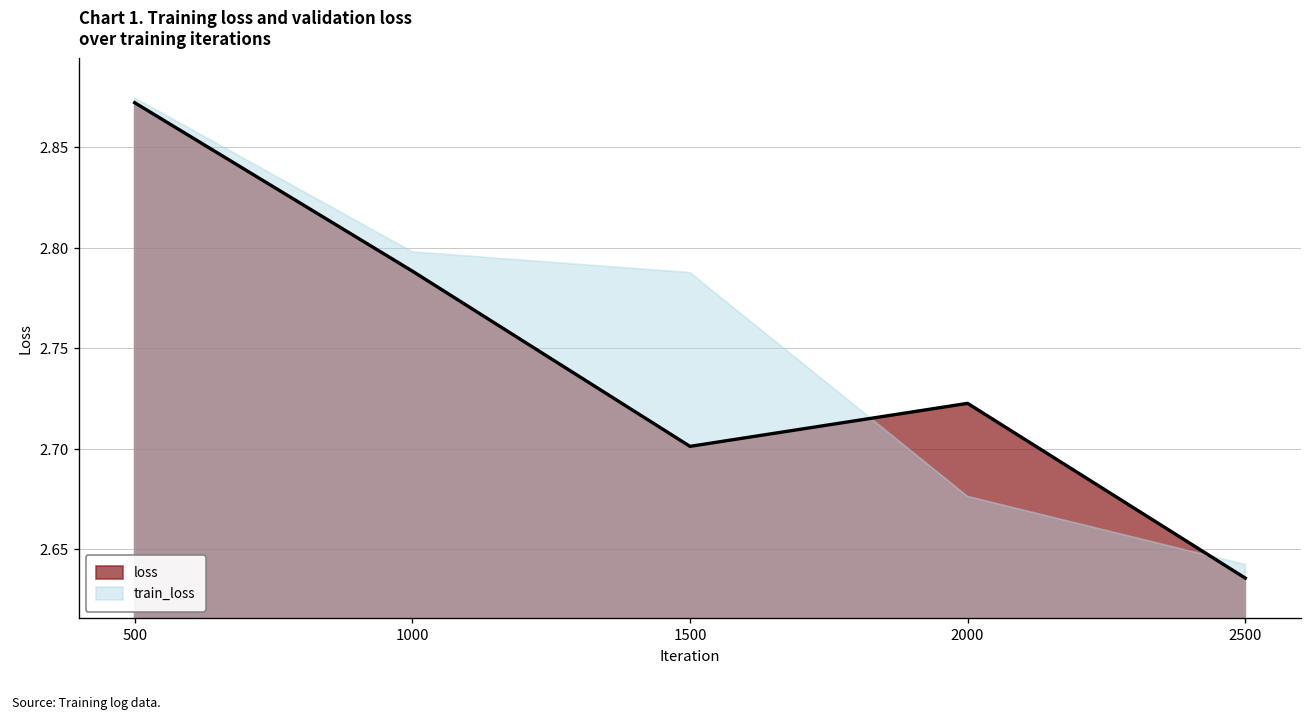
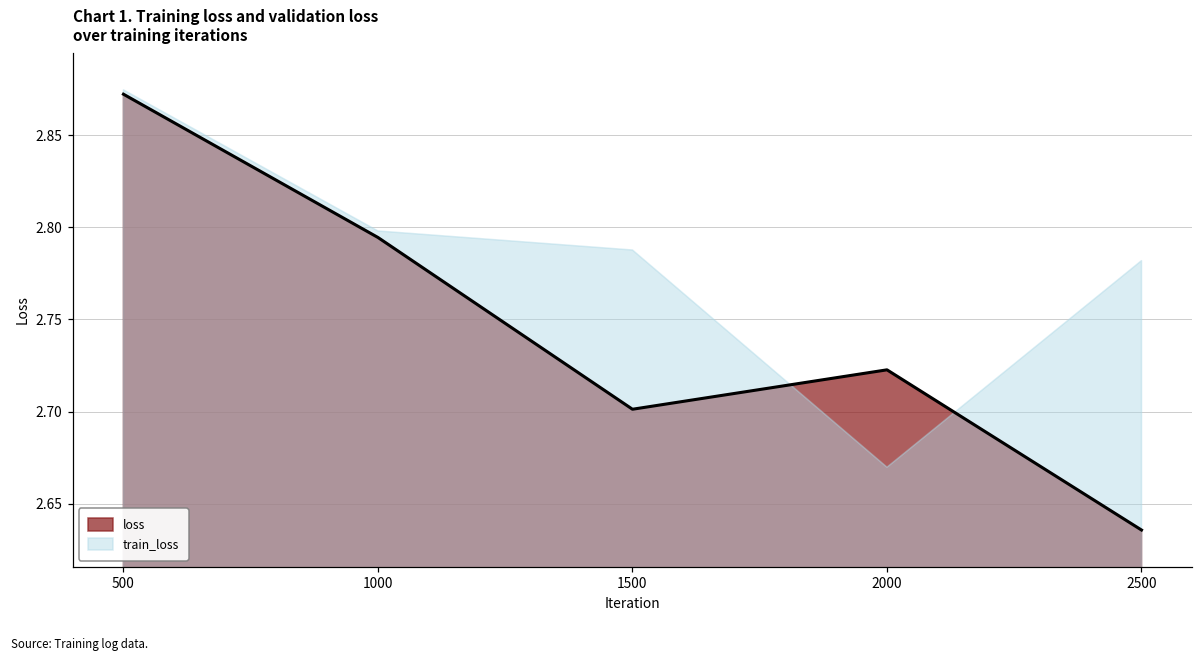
loss, 1000: 2.788 -> 2.794
train_loss, 2000: 2.676 -> 2.670
train_loss, 2500: 2.642 -> 2.782
